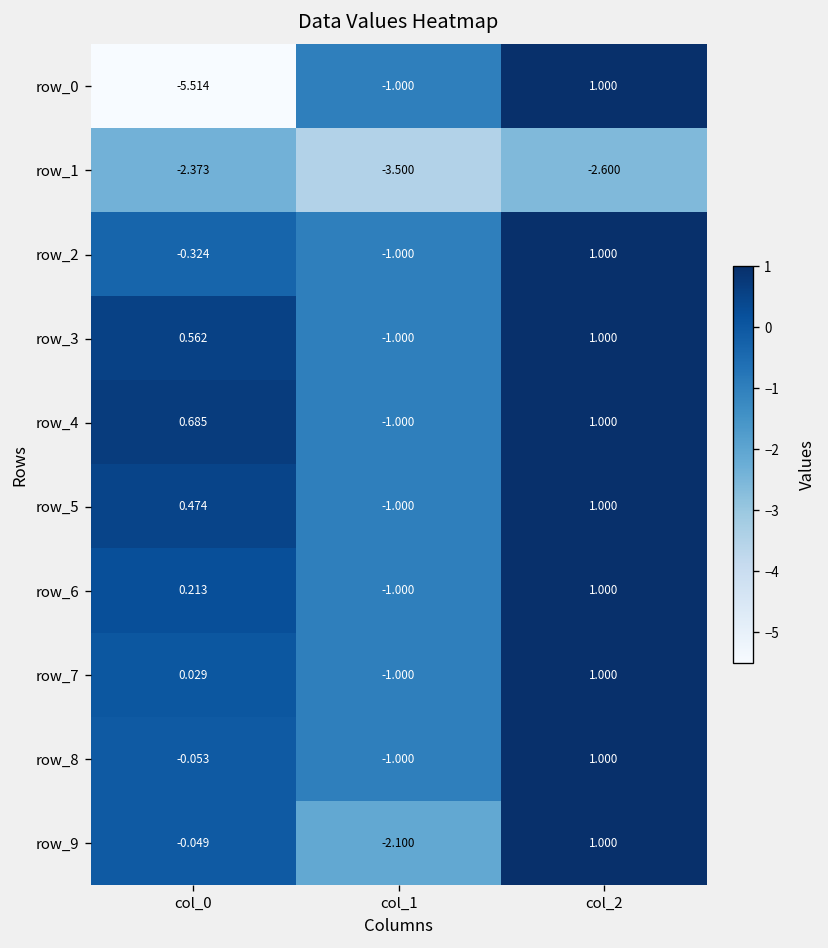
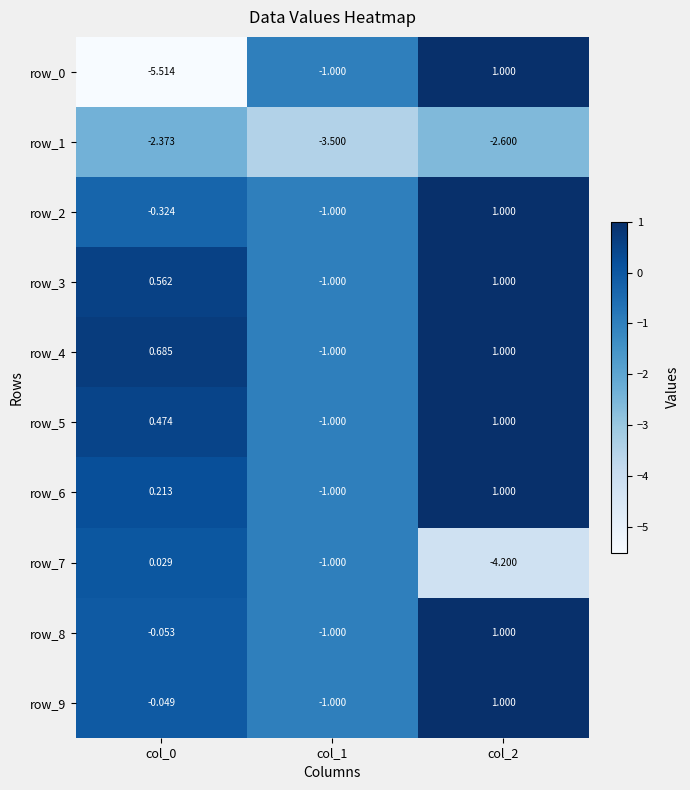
row_7, col_2: 1.000 -> -4.200
row_9, col_1: -2.100 -> -1.000
